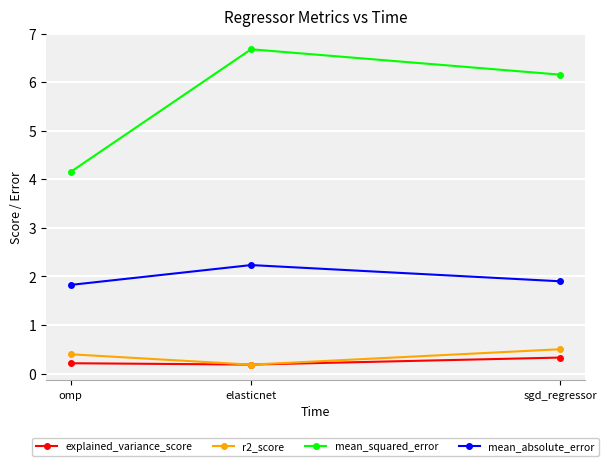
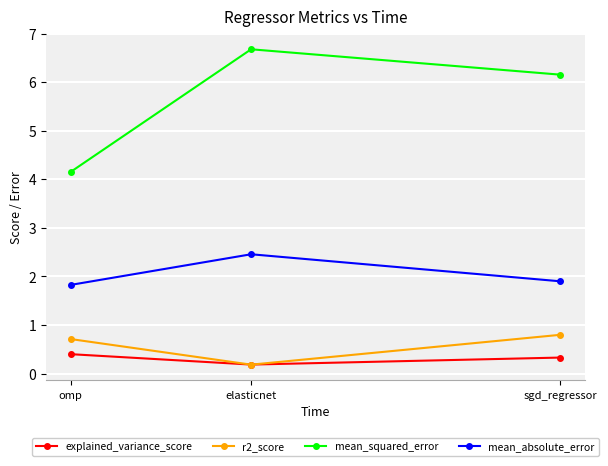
explained_variance_score, omp: 0.2 -> 0.4
r2_score, omp: 0.4 -> 0.7
mean_absolute_error, elasticnet: 2.2 -> 2.5
r2_score, sgd_regressor: 0.5 -> 0.8
